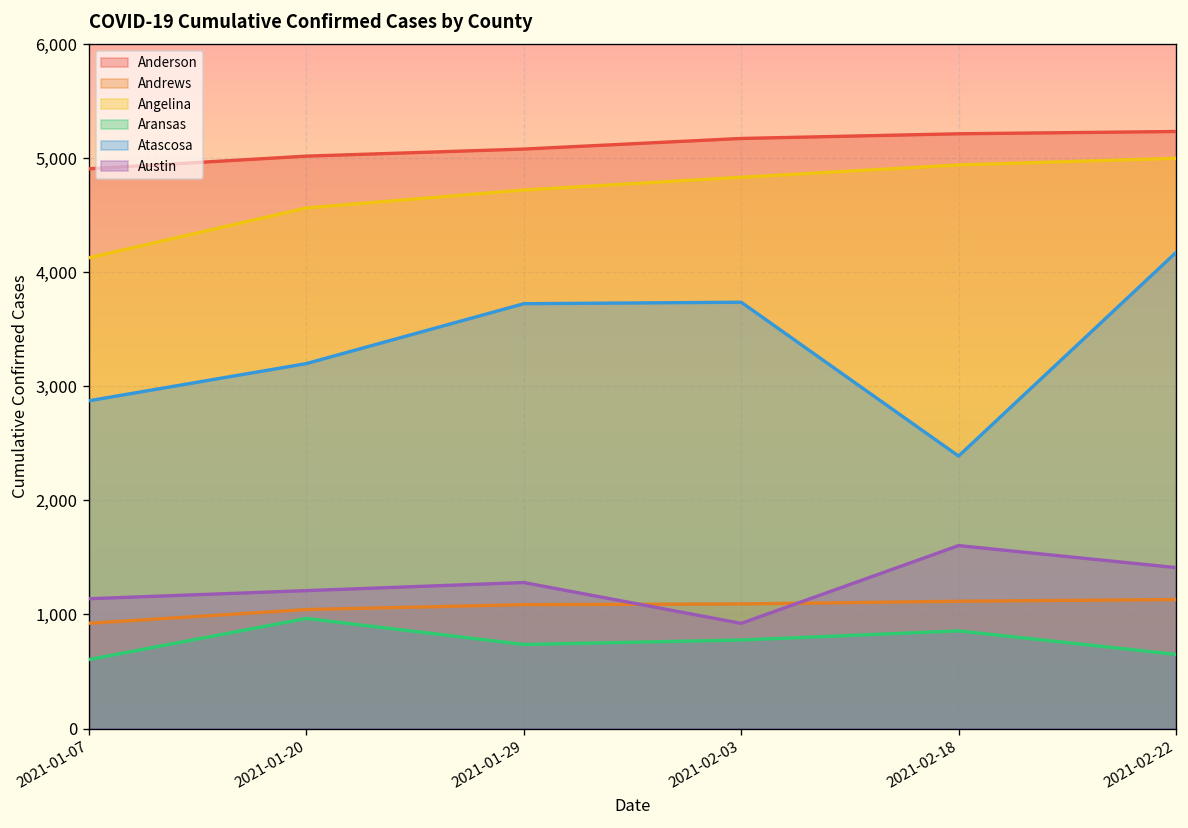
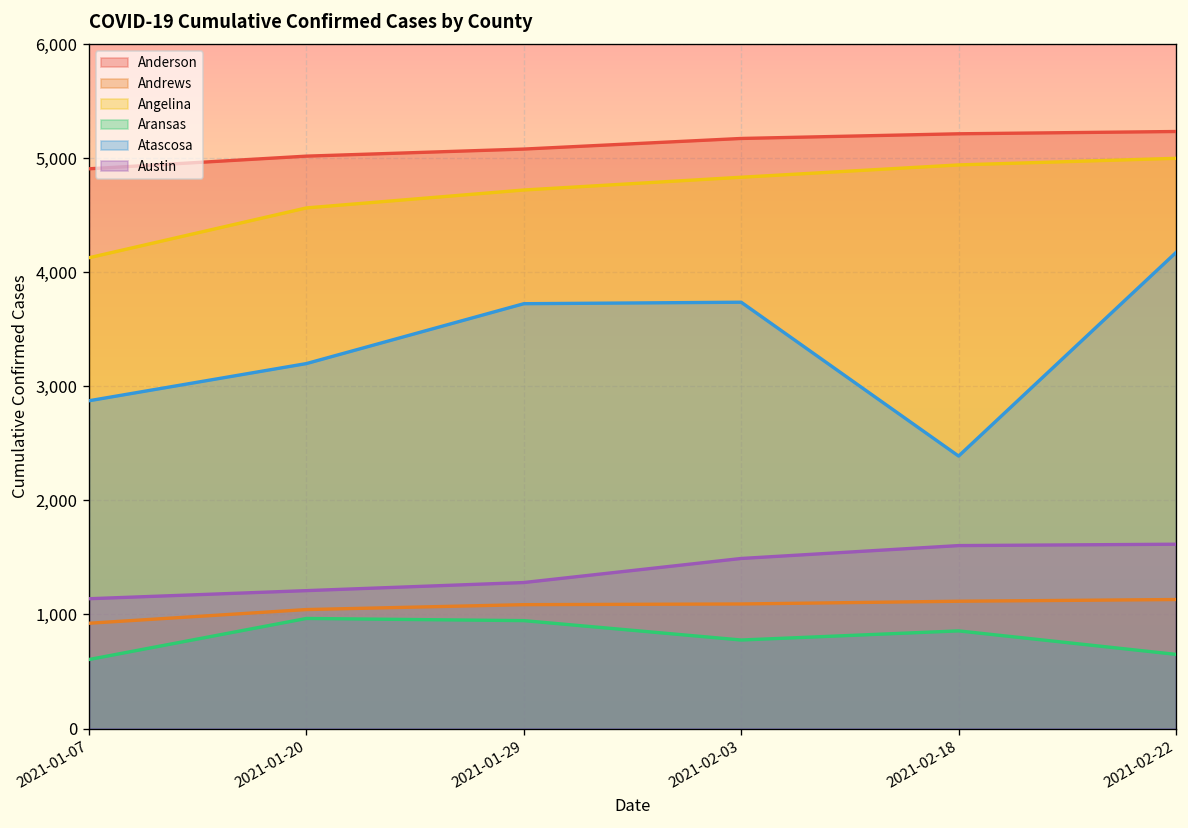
Aransas, 2021-01-29: 700 -> 900
Austin, 2021-02-03: 900 -> 1,500
Austin, 2021-02-22: 1,400 -> 1,600
